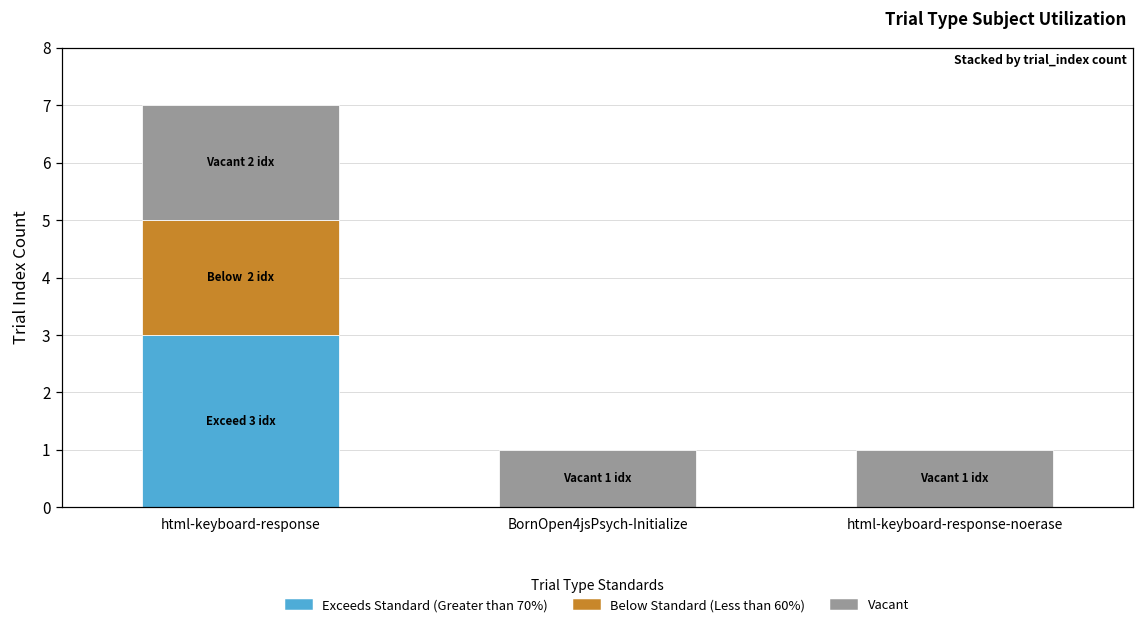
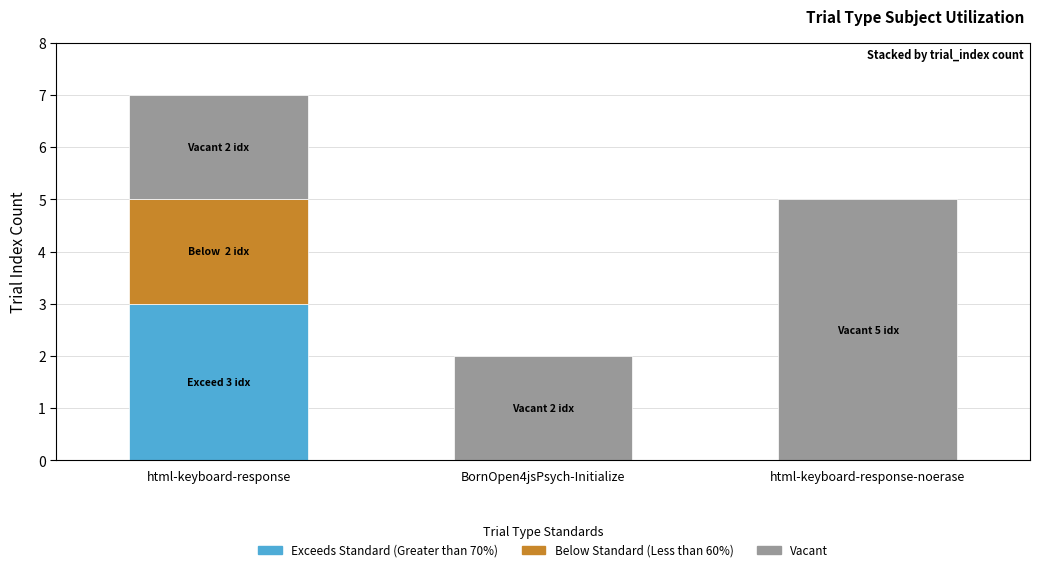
Vacant, BornOpen4jsPsych-Initialize: 1 -> 2
Vacant, html-keyboard-response-noerase: 1 -> 5
